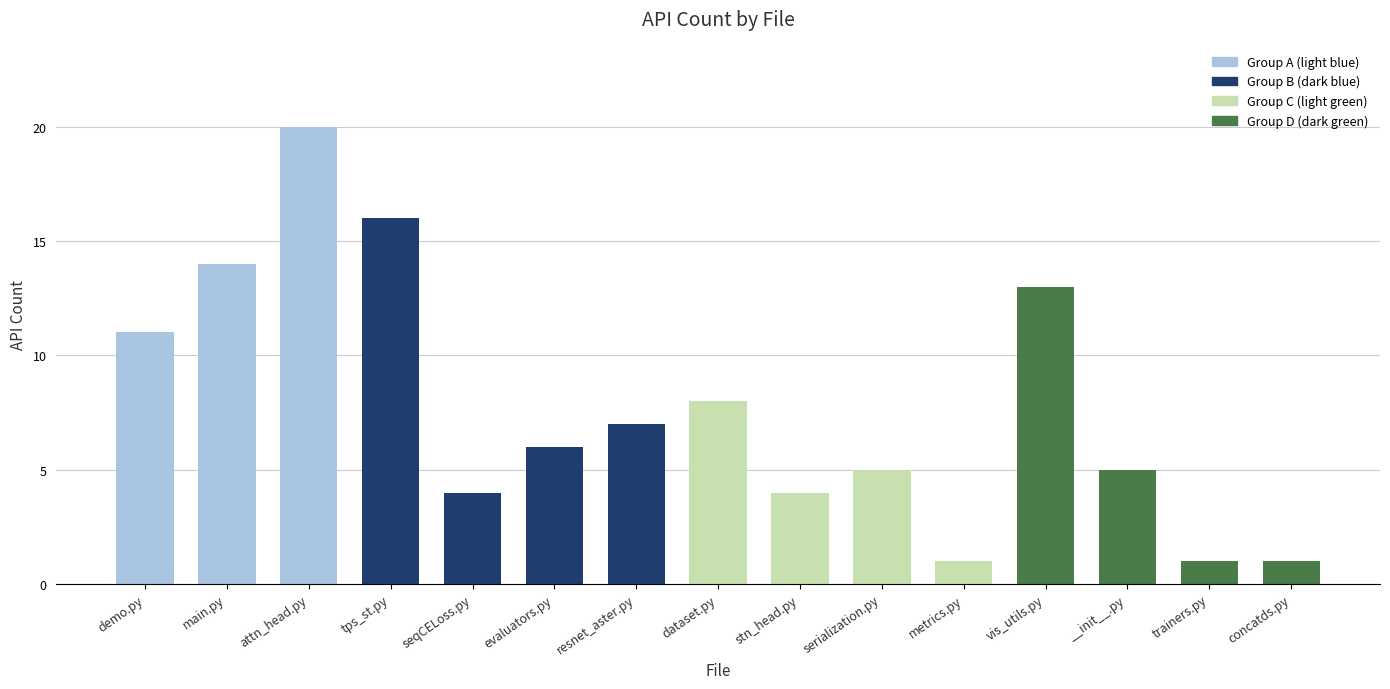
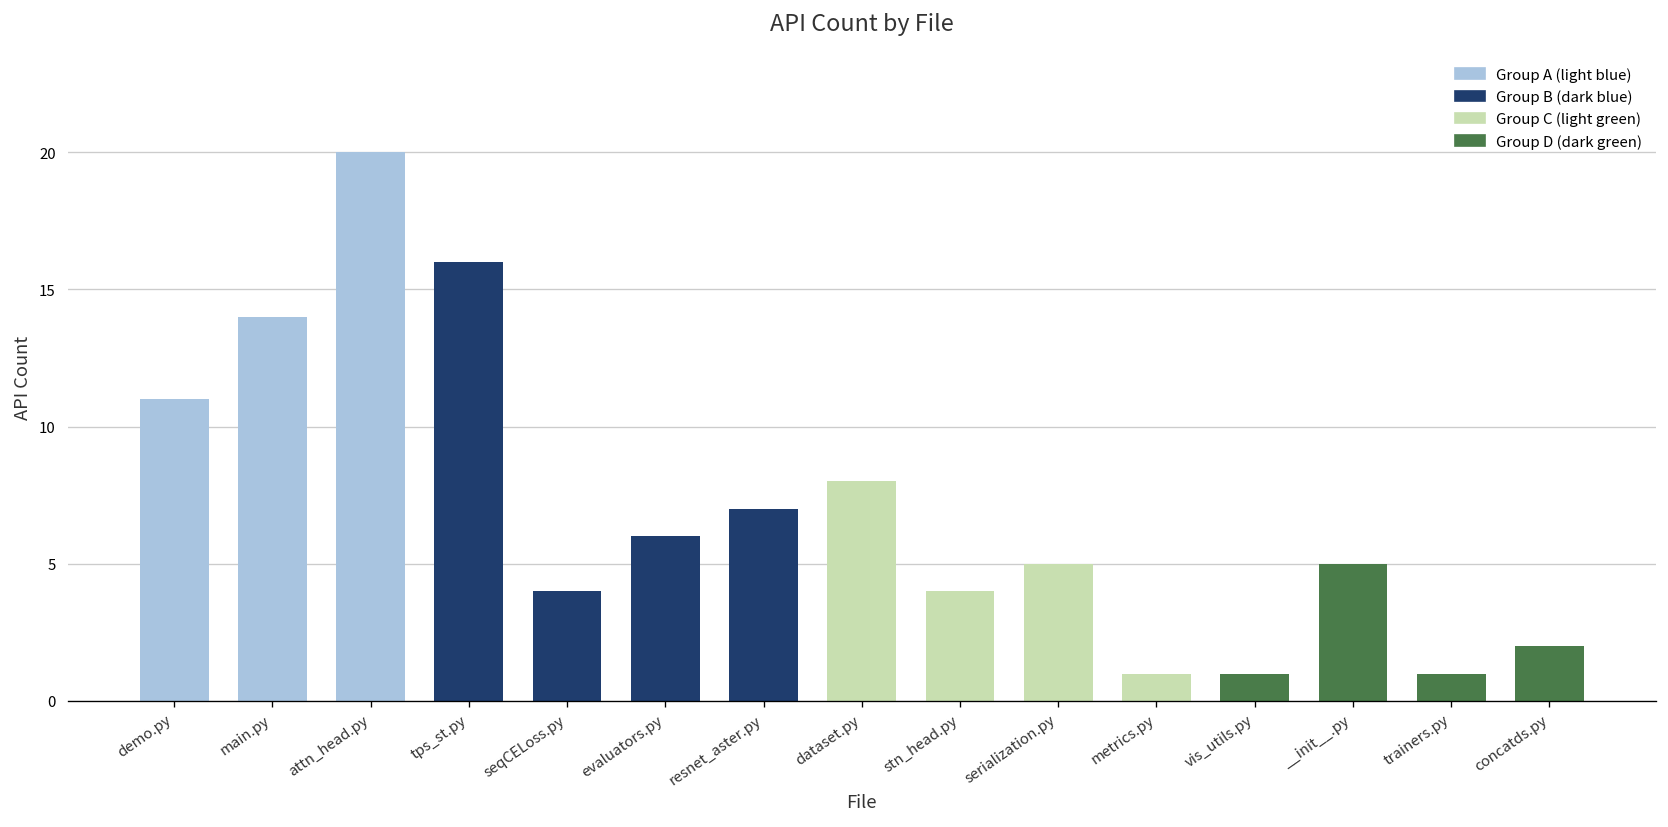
vis_utils.py: 13 -> 1
concatds.py: 1 -> 2
